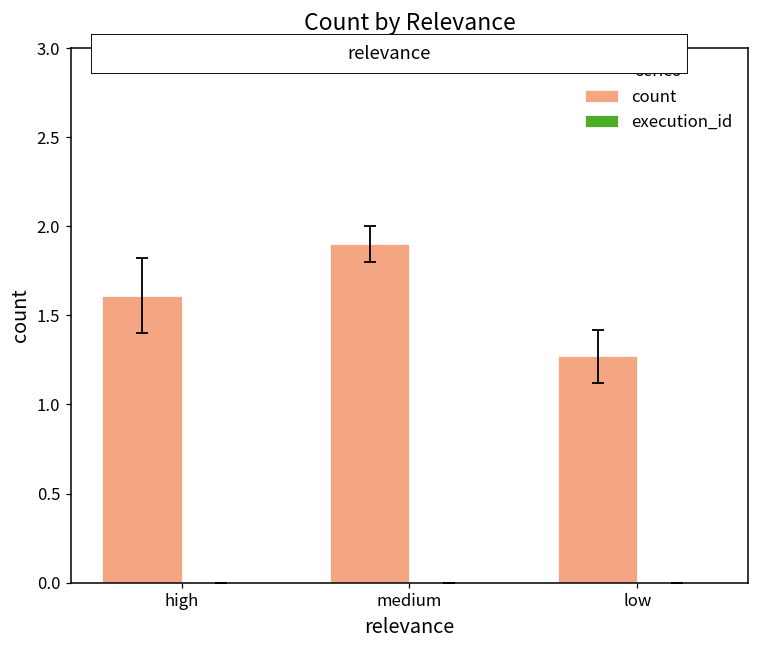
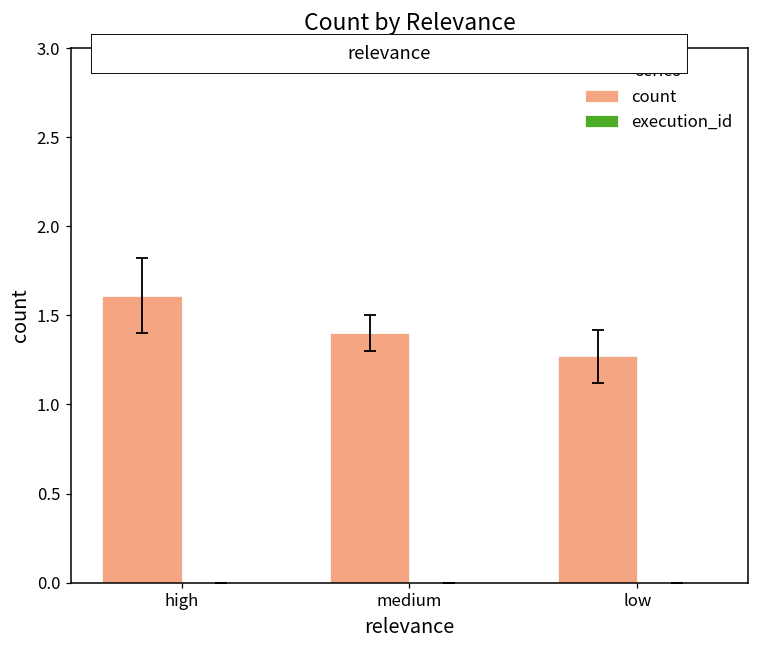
count, medium: 1.9 -> 1.4
